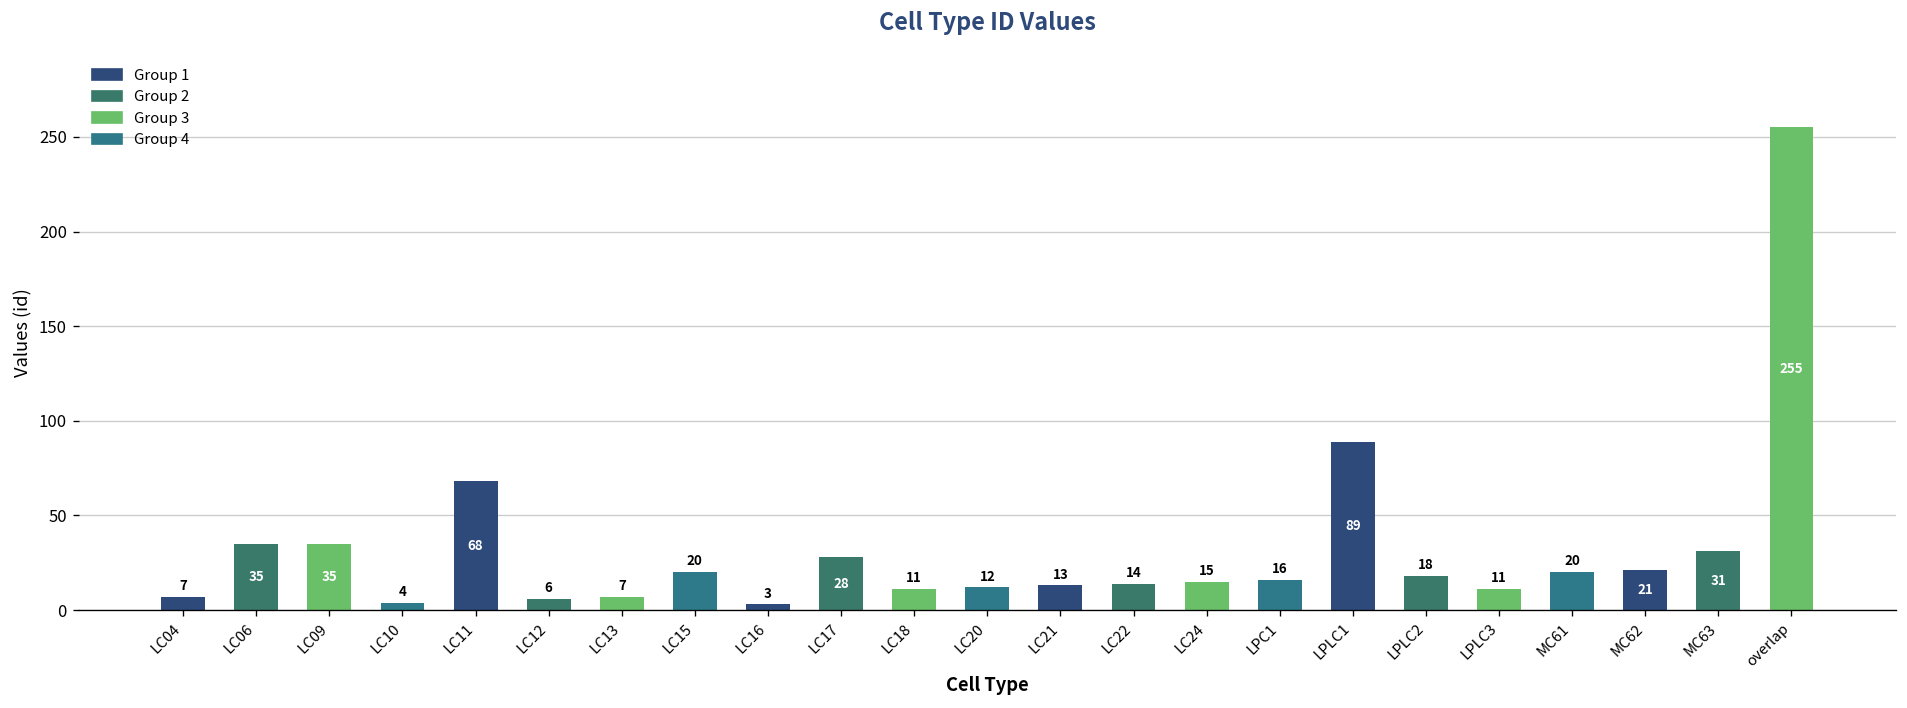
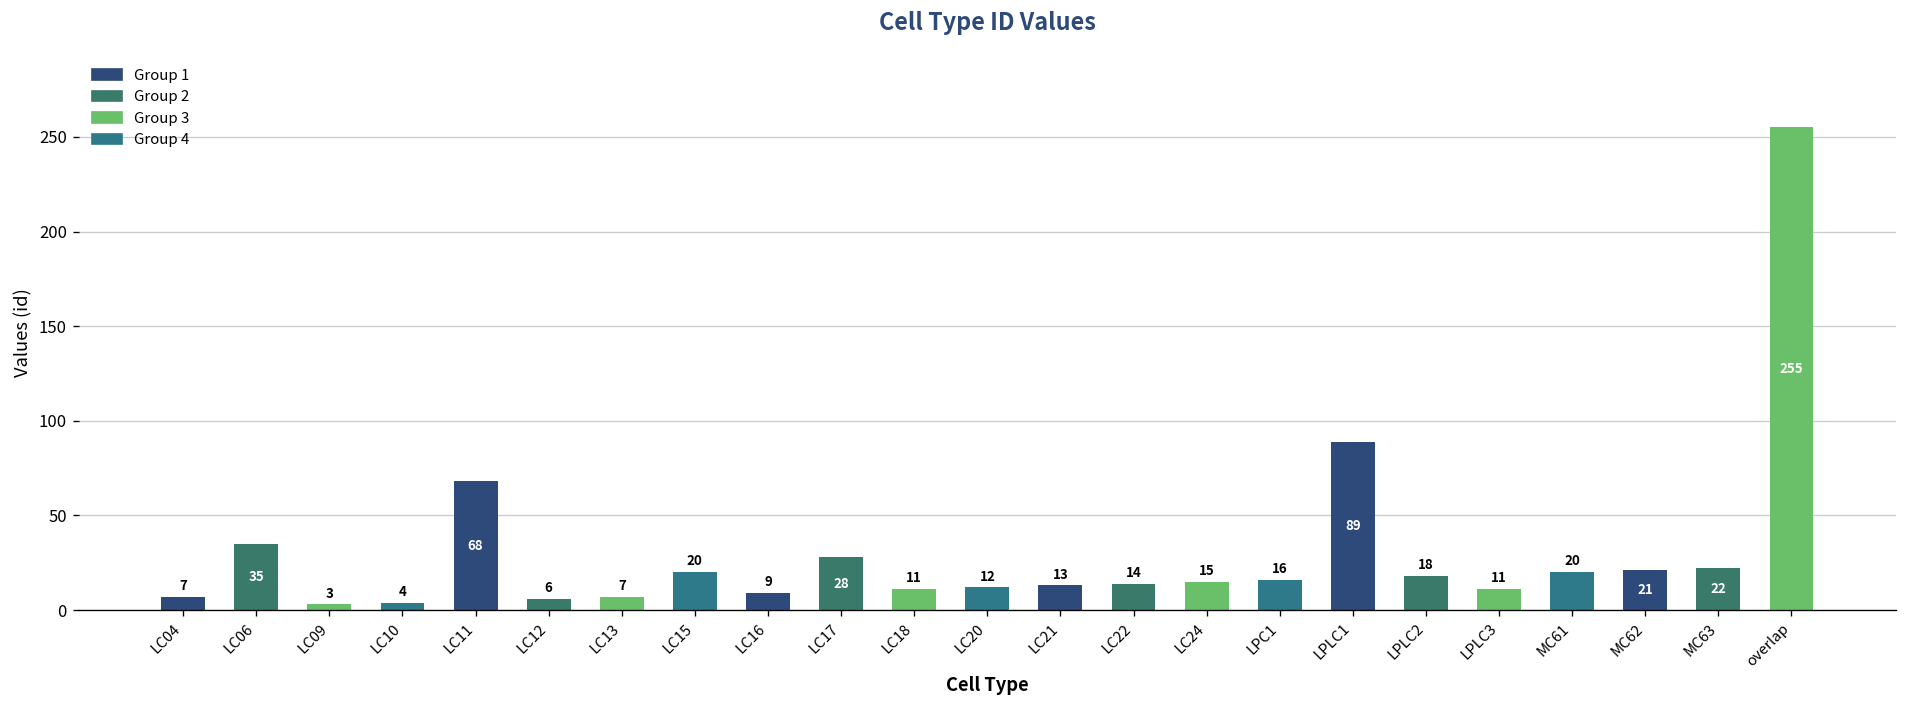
LC09: 35 -> 3
LC16: 3 -> 9
MC63: 31 -> 22
